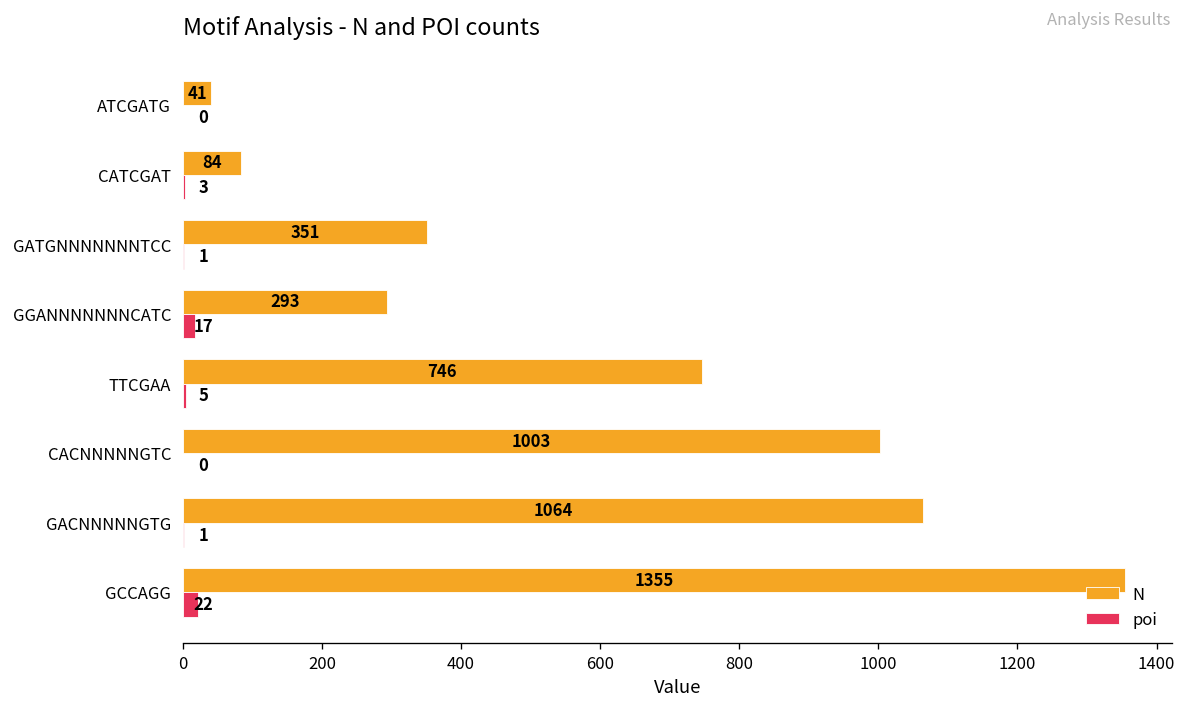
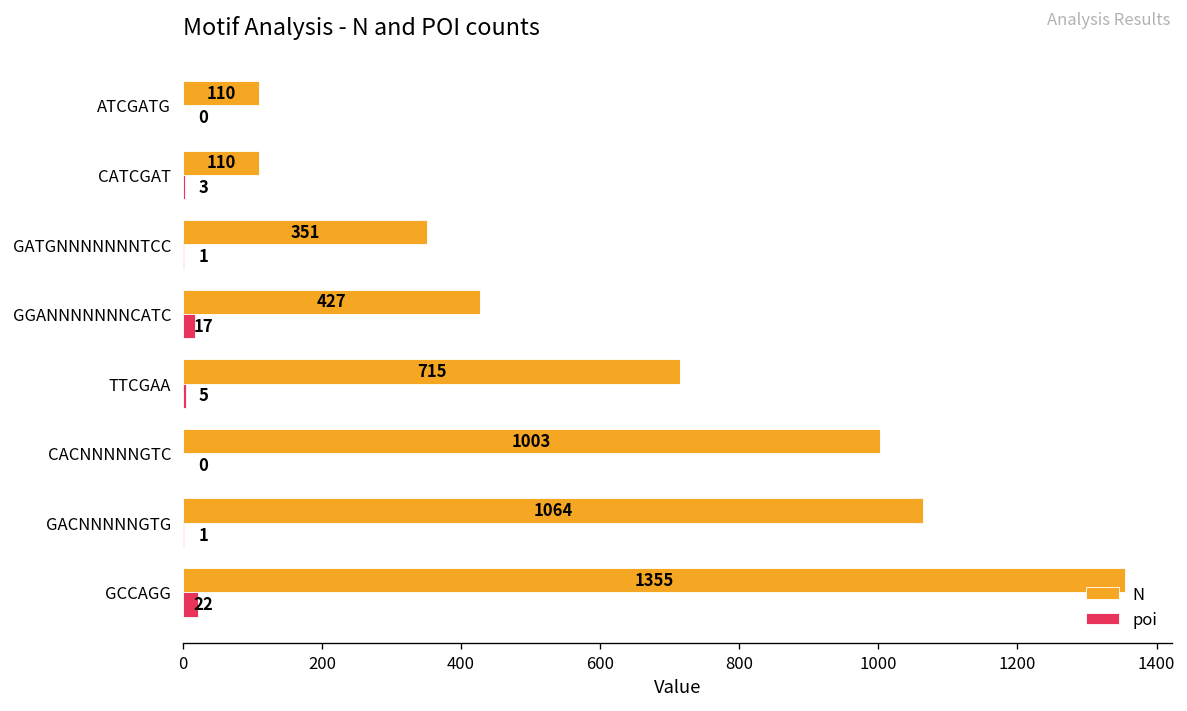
N, ATCGATG: 41 -> 110
N, CATCGAT: 84 -> 110
N, GGANNNNNNNCATC: 293 -> 427
N, TTCGAA: 746 -> 715
